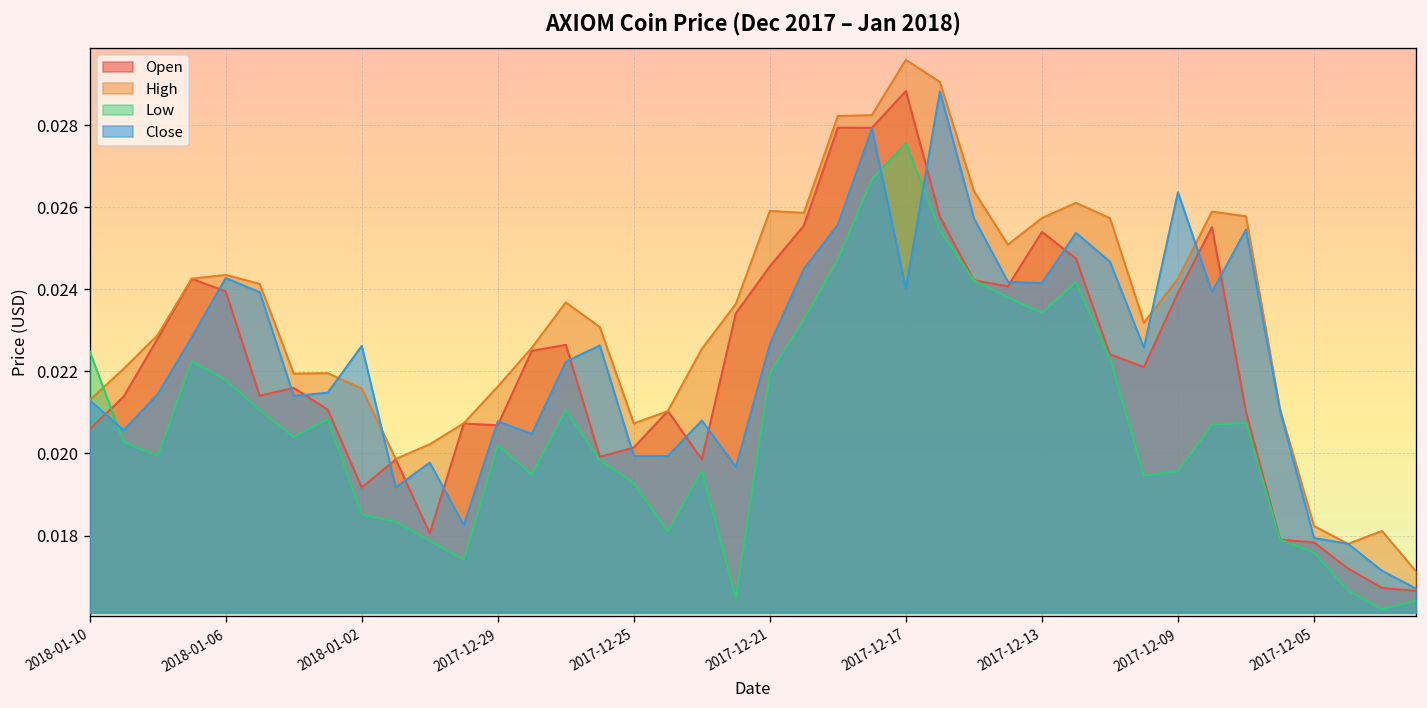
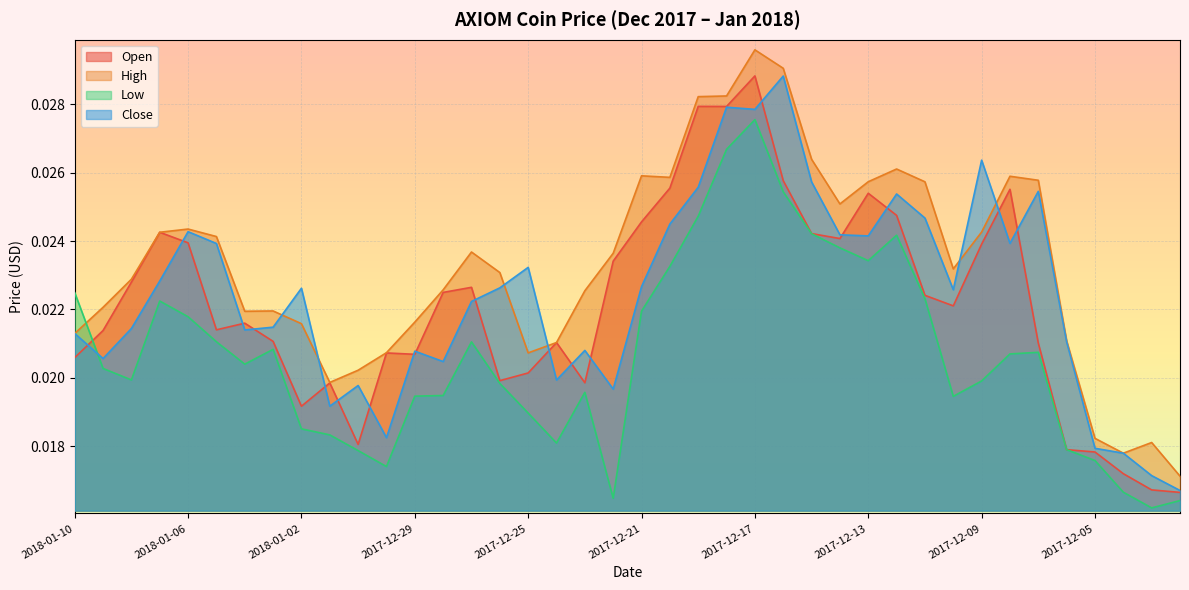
Low, 2017-12-29: 0.0202 -> 0.0195
Low, 2017-12-25: 0.0193 -> 0.0190
Close, 2017-12-25: 0.0199 -> 0.0232
Close, 2017-12-17: 0.0240 -> 0.0278
Low, 2017-12-09: 0.0196 -> 0.0199
